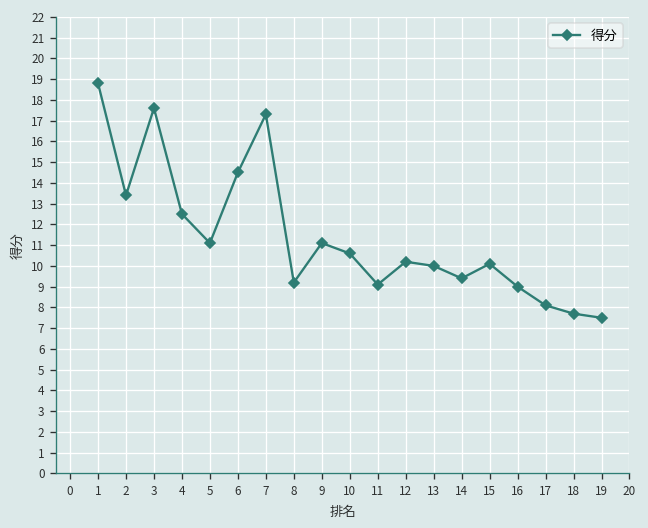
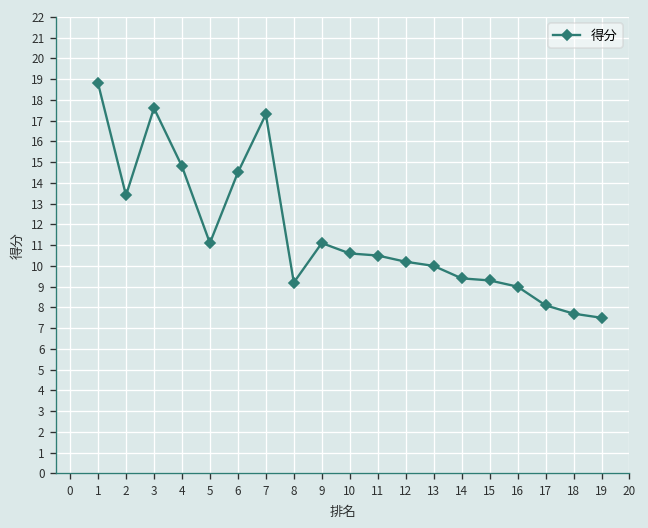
4: 12.5 -> 14.8
11: 9.1 -> 10.5
15: 10.1 -> 9.3
